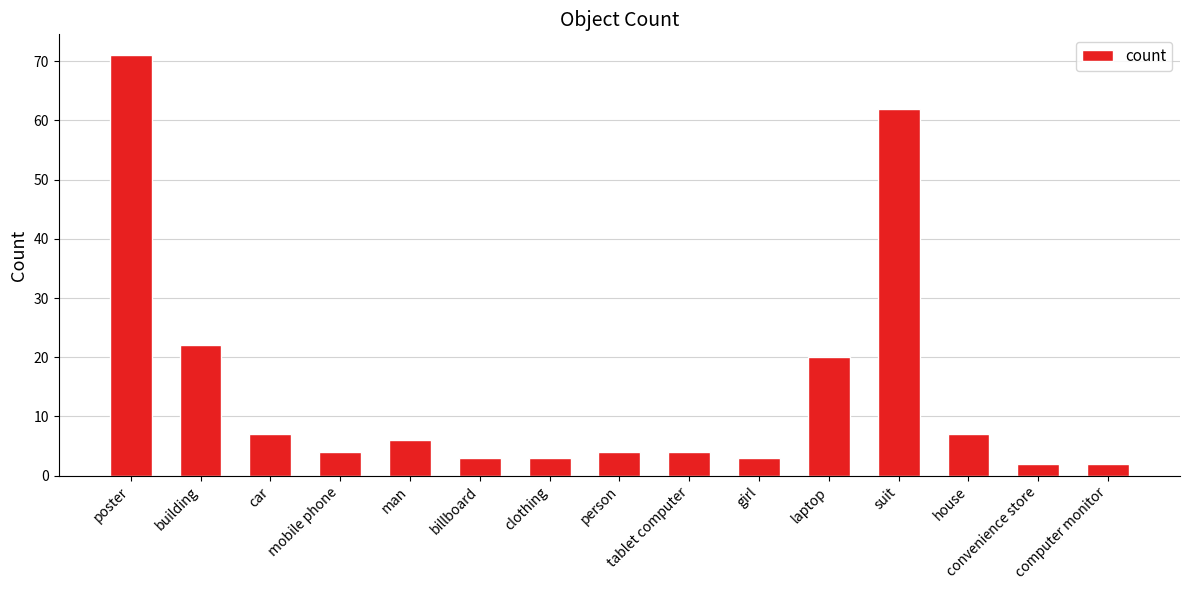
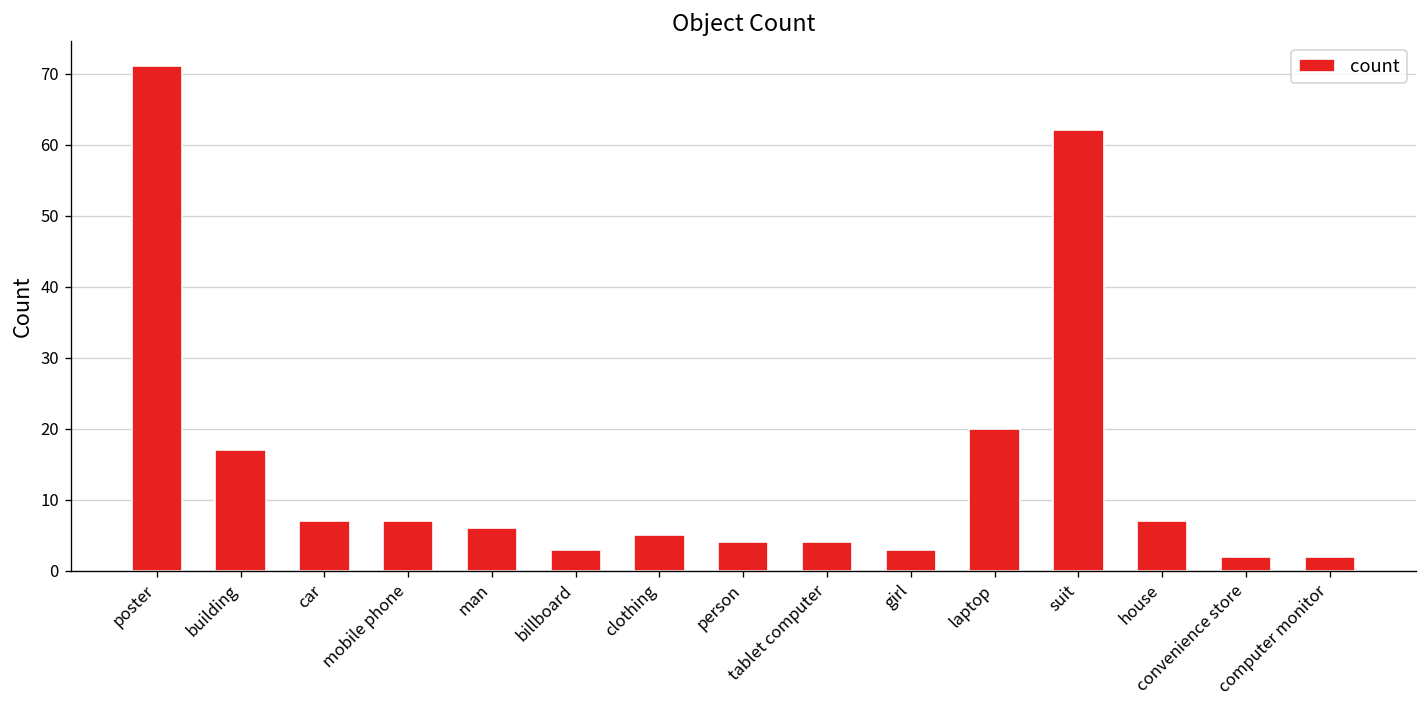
building: 22 -> 17
mobile phone: 4 -> 7
clothing: 3 -> 5
